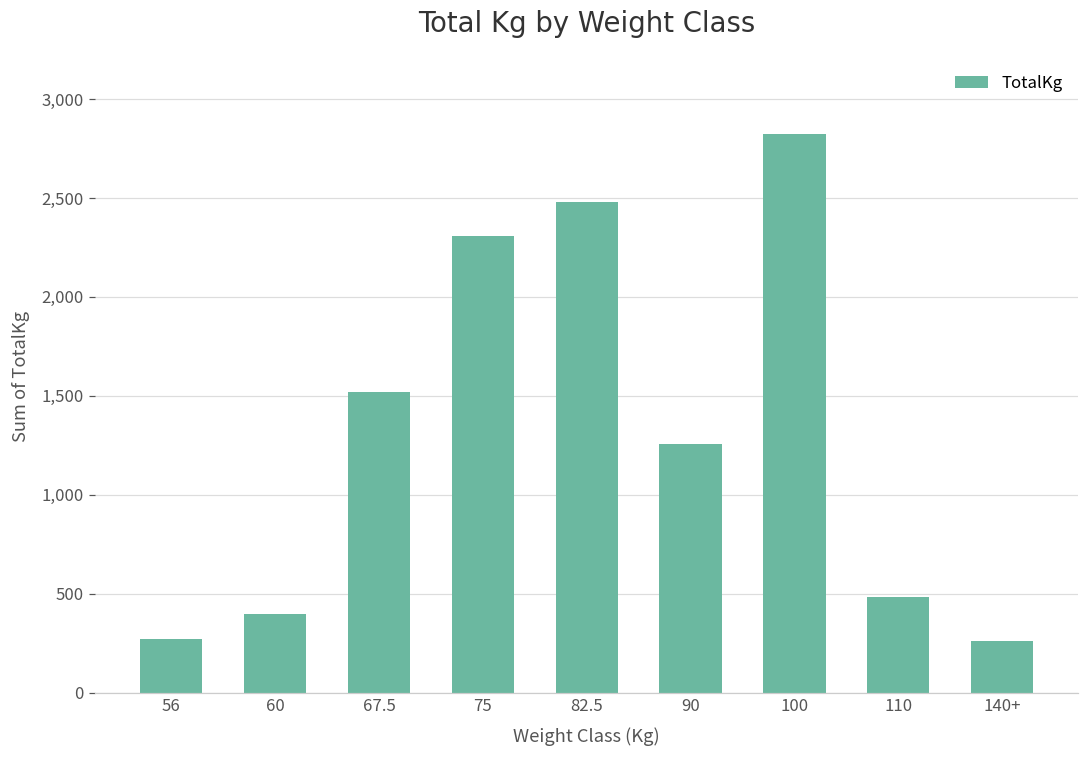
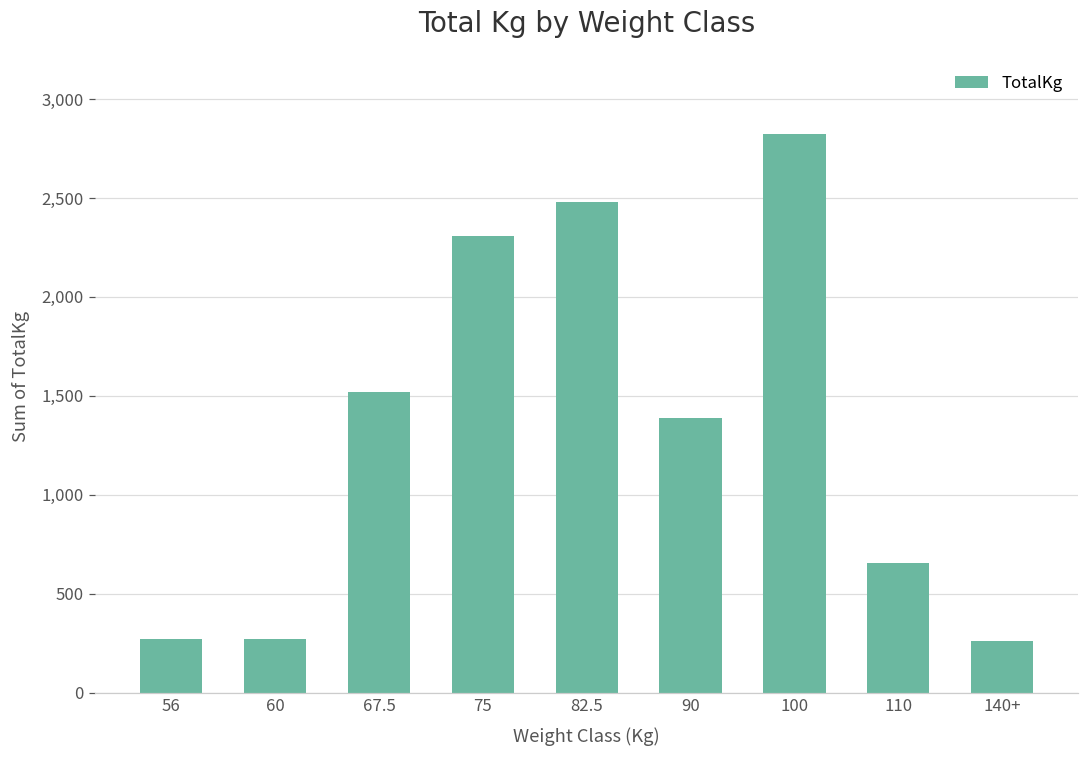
60: 400 -> 270
90: 1,260 -> 1,390
110: 480 -> 660
